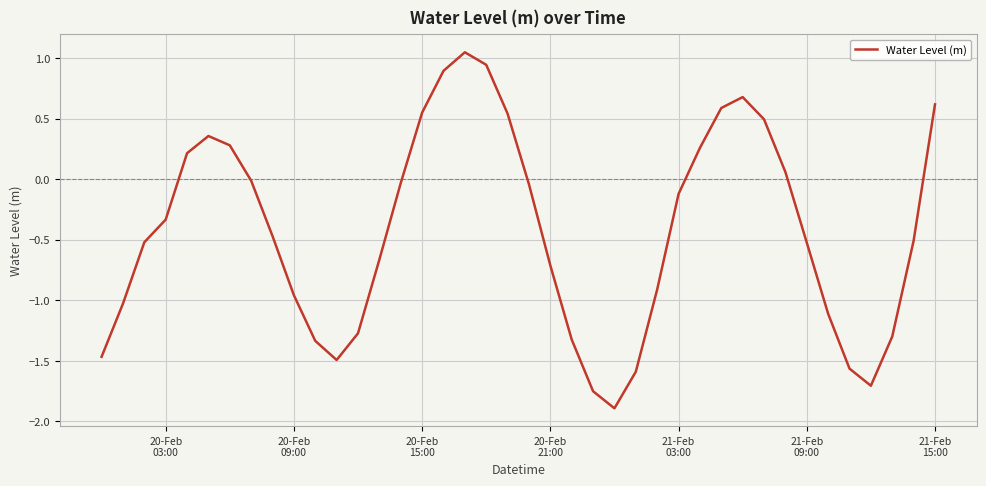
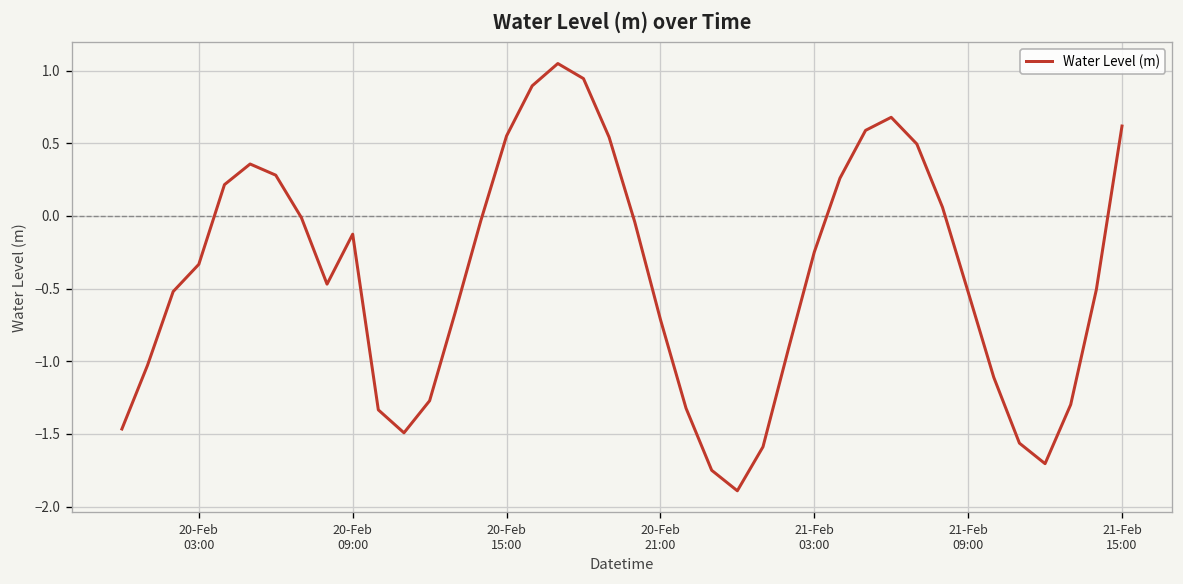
20-Feb 09:00: -0.96 -> -0.13
21-Feb 03:00: -0.12 -> -0.25
